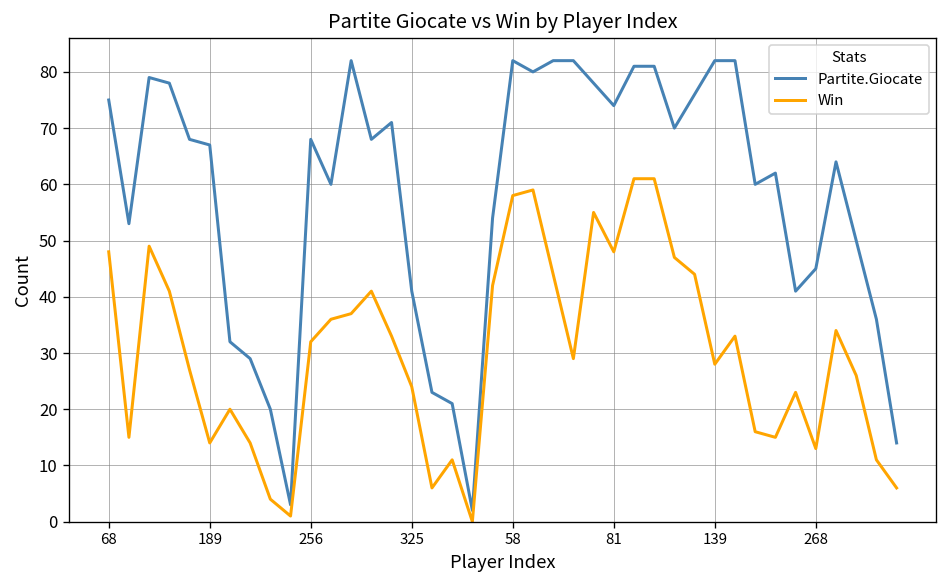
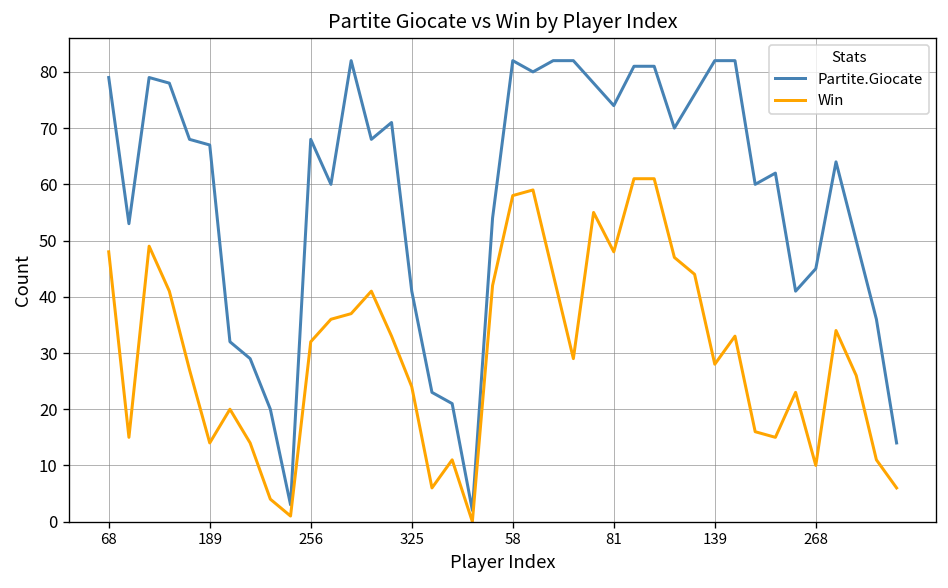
Partite.Giocate, 68: 75 -> 79
Win, 268: 13 -> 10
